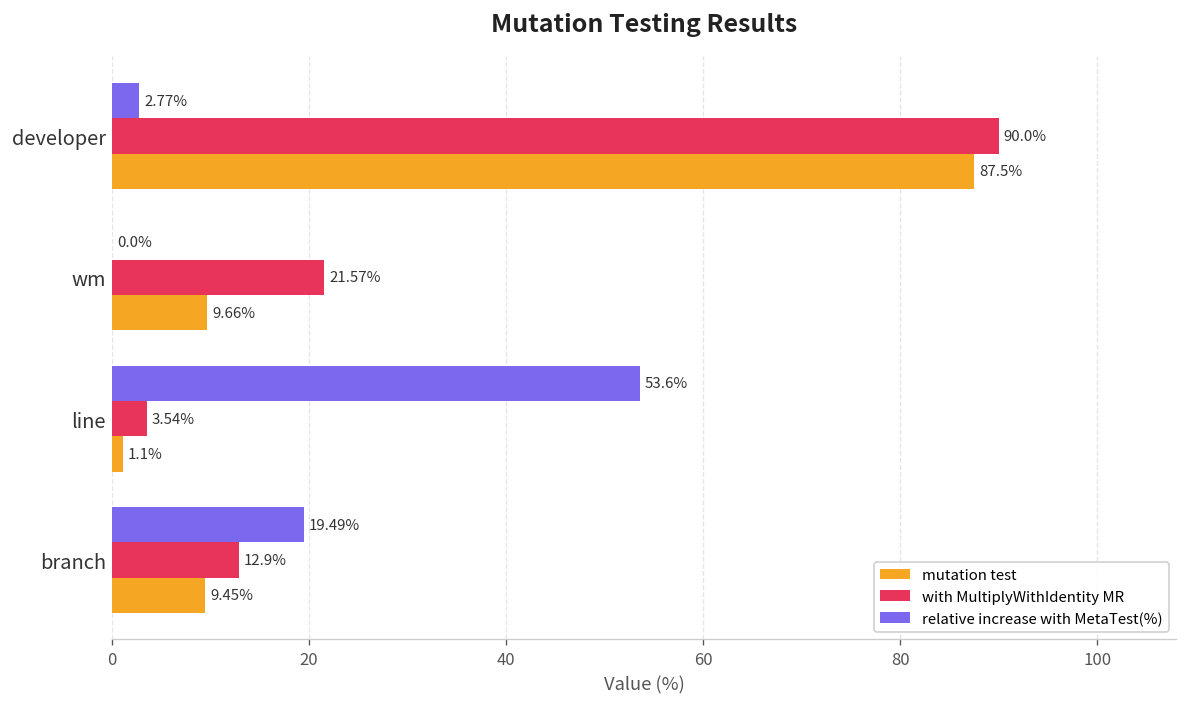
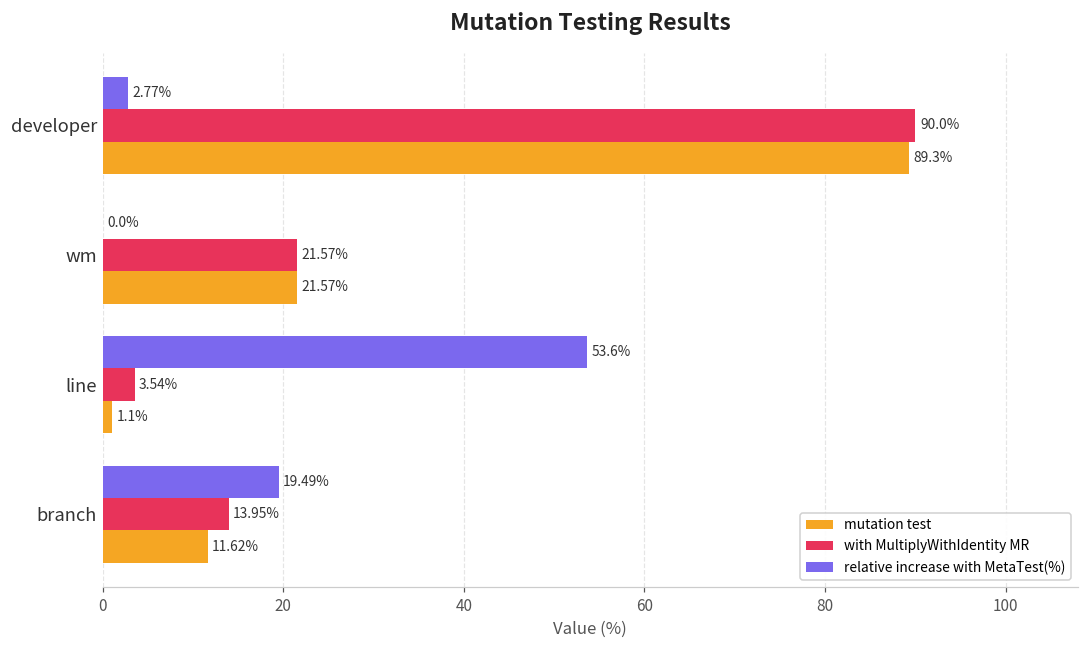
mutation test, developer: 87.5% -> 89.3%
mutation test, wm: 9.66% -> 21.57%
with MultiplyWithIdentity MR, branch: 12.9% -> 13.95%
mutation test, branch: 9.45% -> 11.62%
